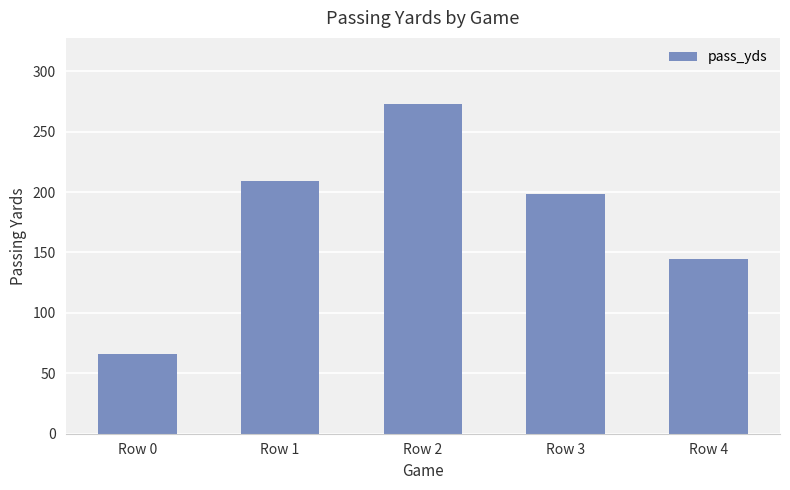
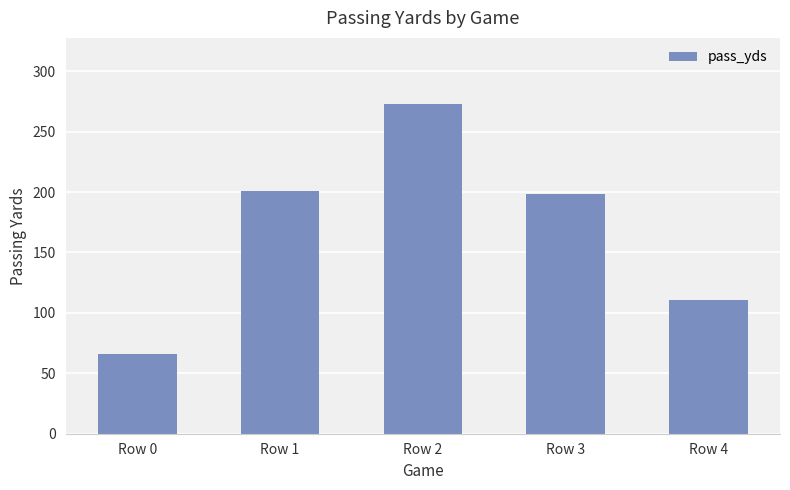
Row 1: 209 -> 201
Row 4: 145 -> 111
